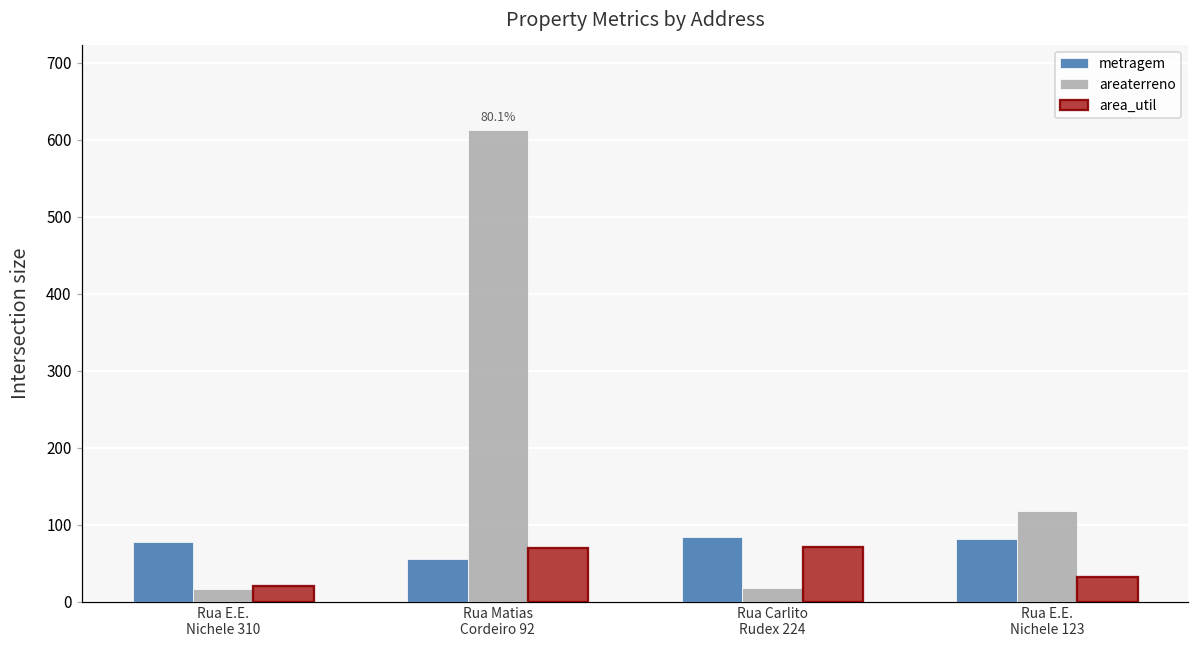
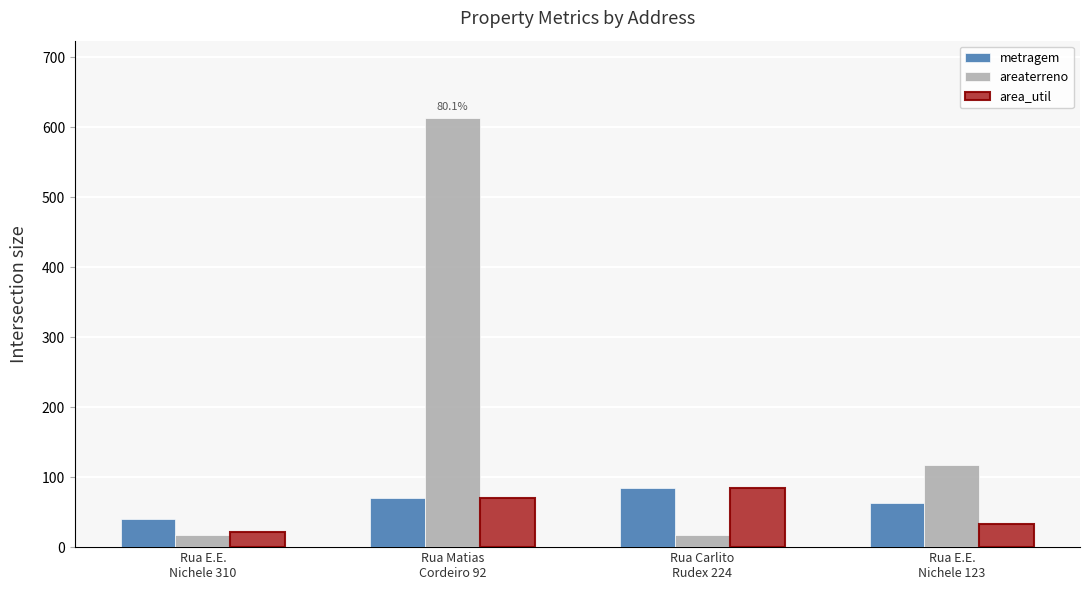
metragem, Rua E.E. Nichele 310: 80 -> 40
metragem, Rua Matias Cordeiro 92: 60 -> 70
area_util, Rua Carlito Rudex 224: 70 -> 80
metragem, Rua E.E. Nichele 123: 80 -> 60
